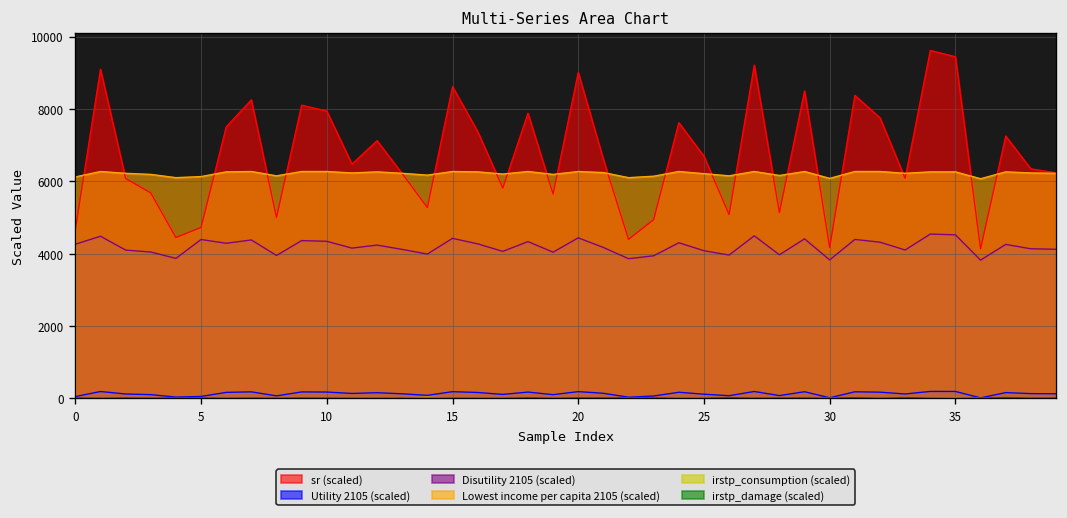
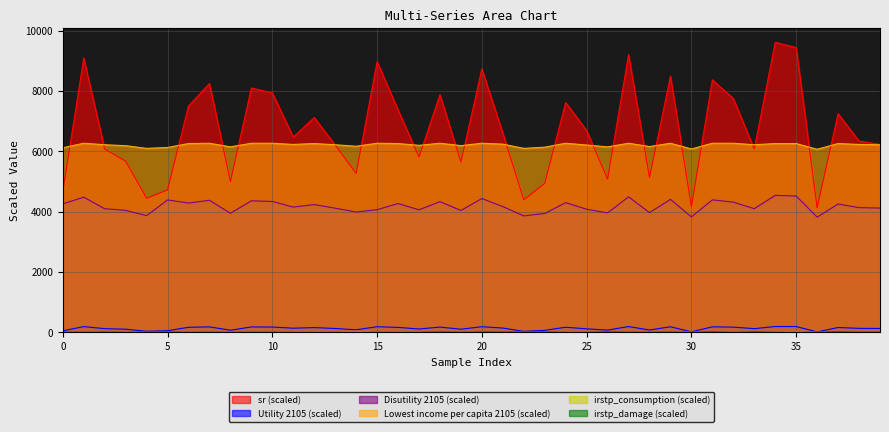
sr (scaled), 15: 8600 -> 9000
Disutility 2105 (scaled), 15: 4400 -> 4100
sr (scaled), 20: 9000 -> 8700
